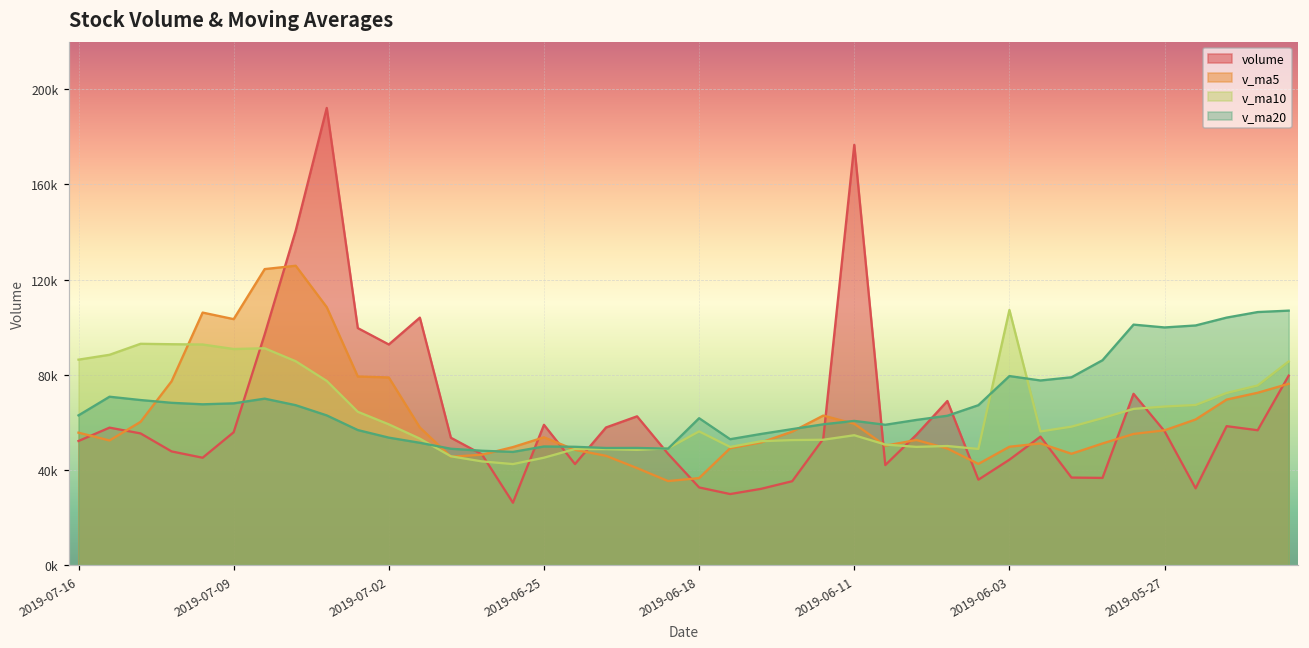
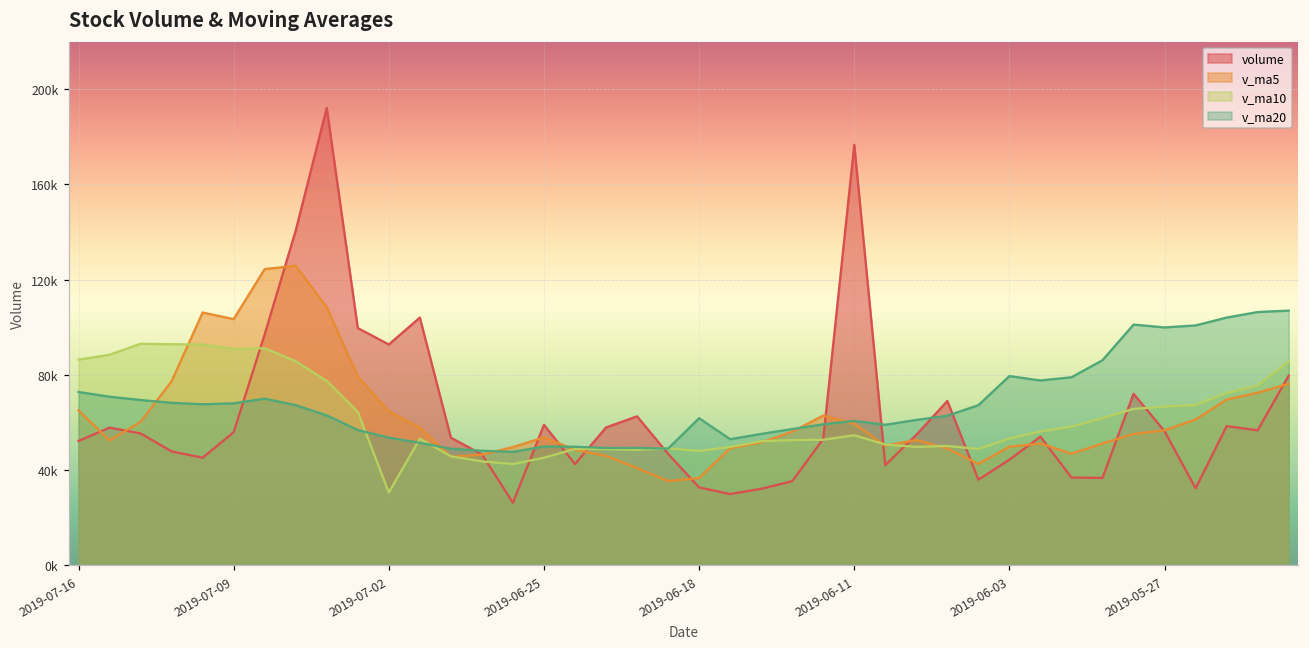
v_ma5, 2019-07-16: 56000 -> 65000
v_ma20, 2019-07-16: 63000 -> 73000
v_ma5, 2019-07-02: 79000 -> 65000
v_ma10, 2019-07-02: 59000 -> 30000
v_ma10, 2019-06-18: 56000 -> 48000
v_ma10, 2019-06-03: 107000 -> 53000
